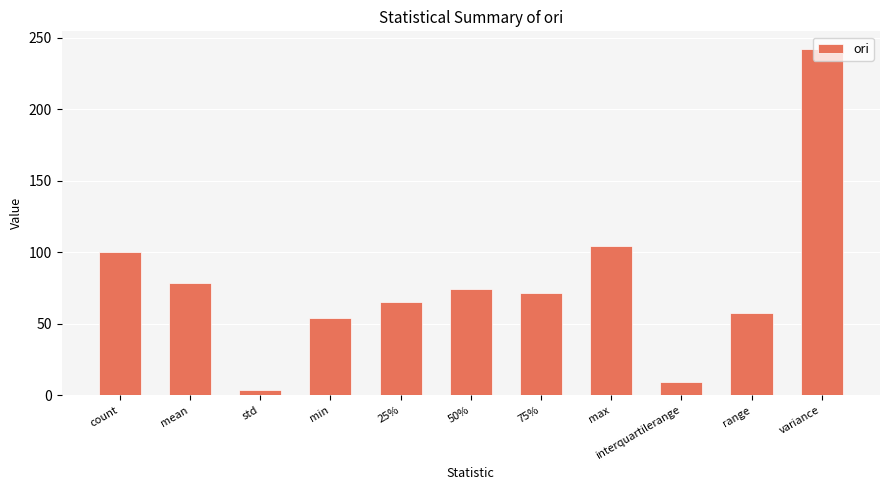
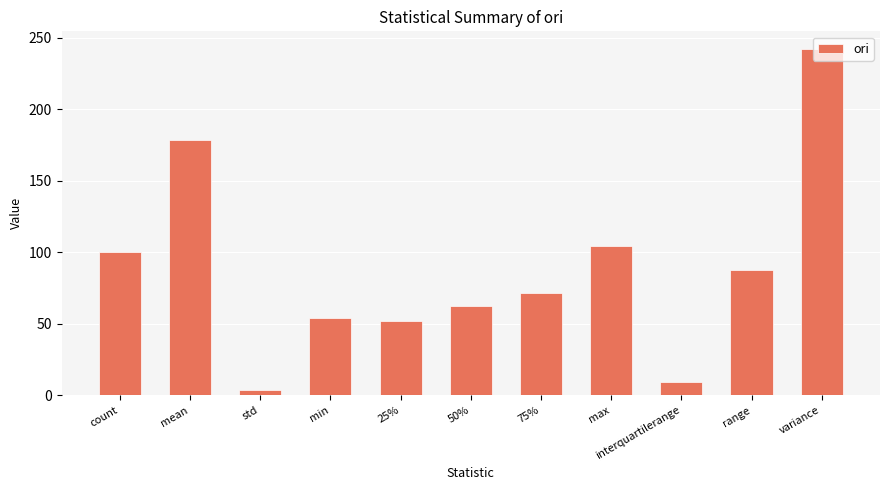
mean: 79 -> 179
25%: 65 -> 52
50%: 74 -> 63
range: 57 -> 88
